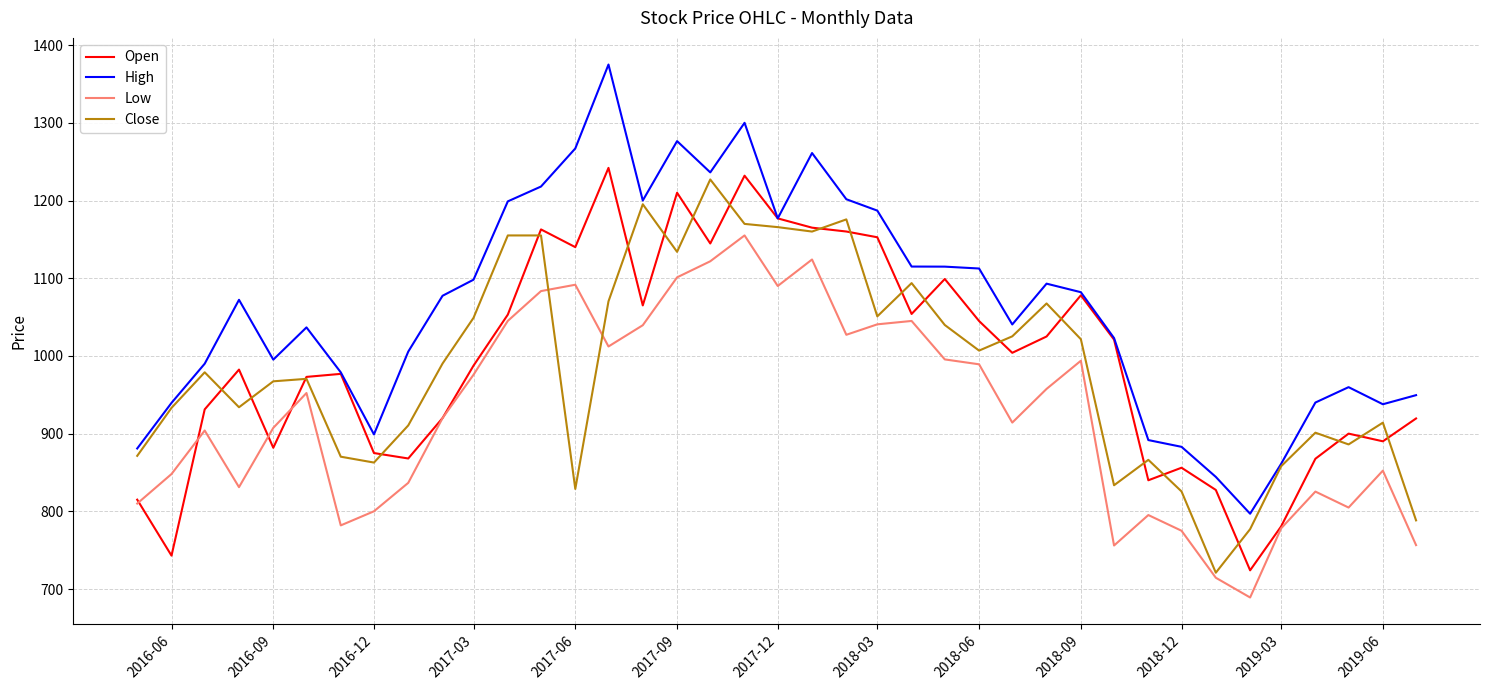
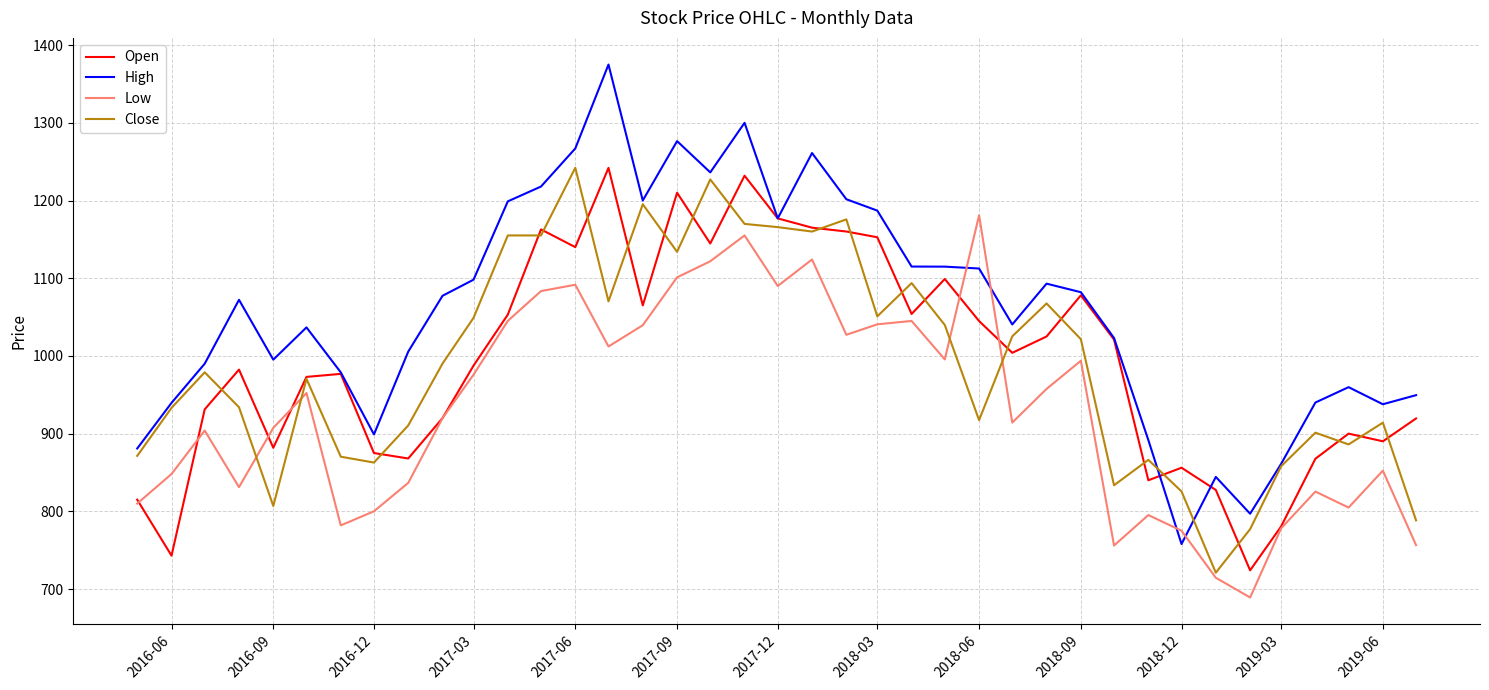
Close, 2016-09: 970 -> 810
Close, 2017-06: 830 -> 1240
Low, 2018-06: 990 -> 1180
Close, 2018-06: 1010 -> 920
High, 2018-12: 880 -> 760
